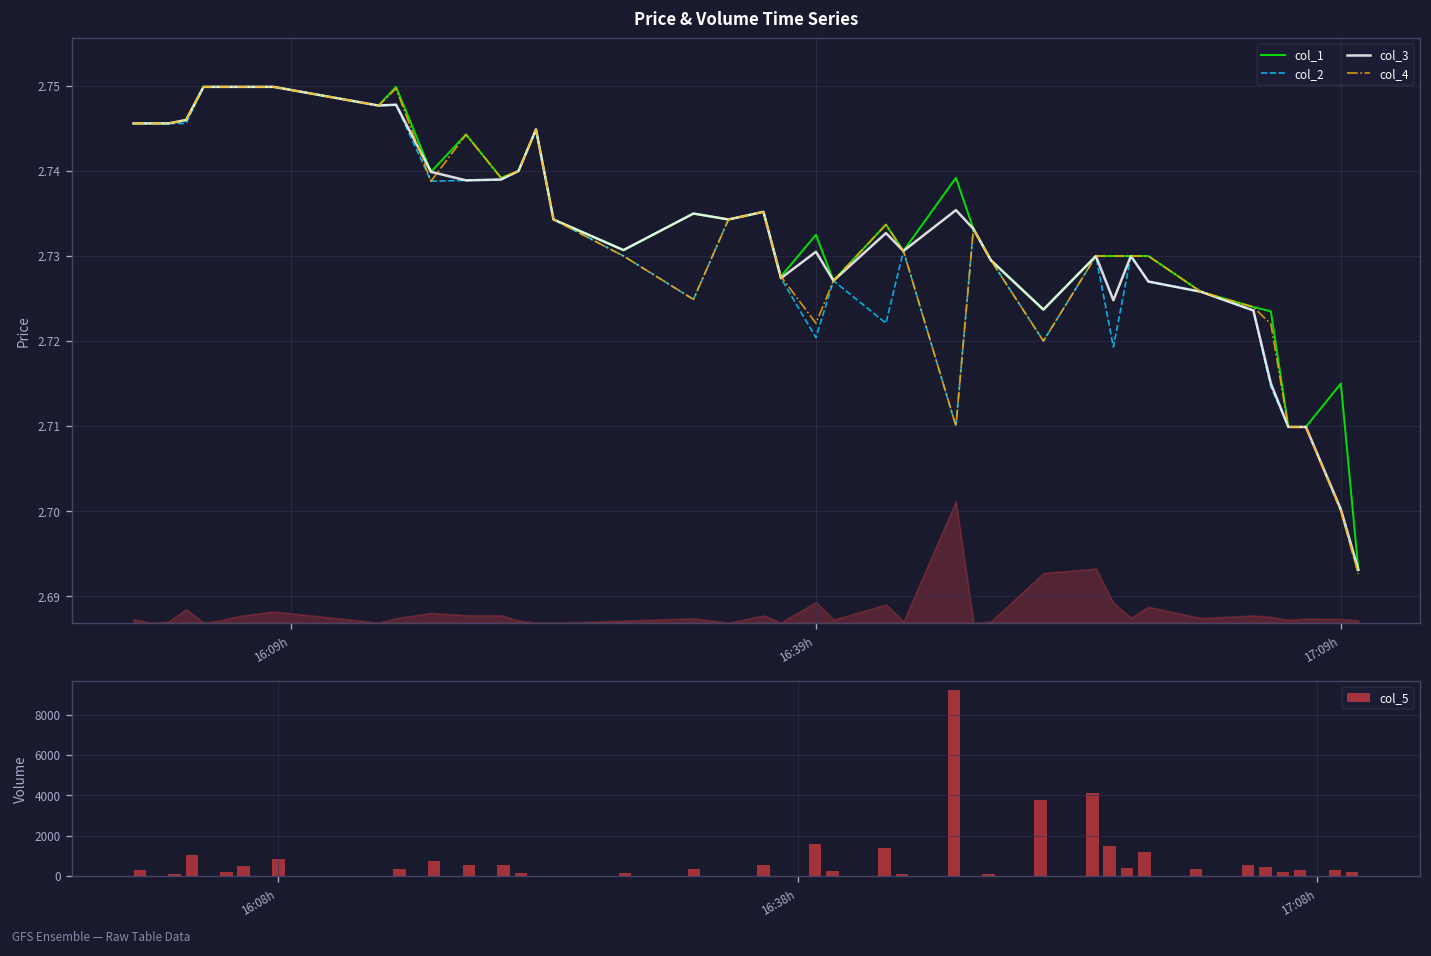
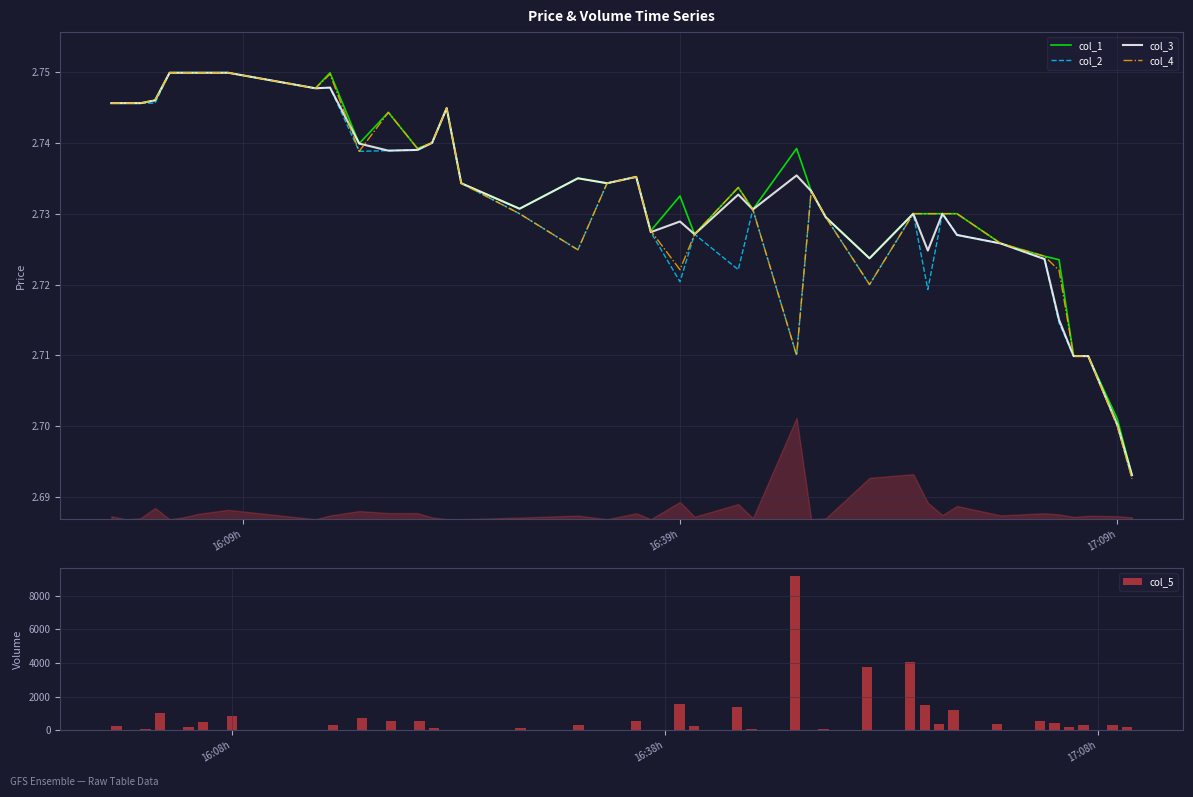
Price & Volume Time Series, col_3, 16:39h: 2.731 -> 2.729
Price & Volume Time Series, col_1, 17:09h: 2.715 -> 2.701
